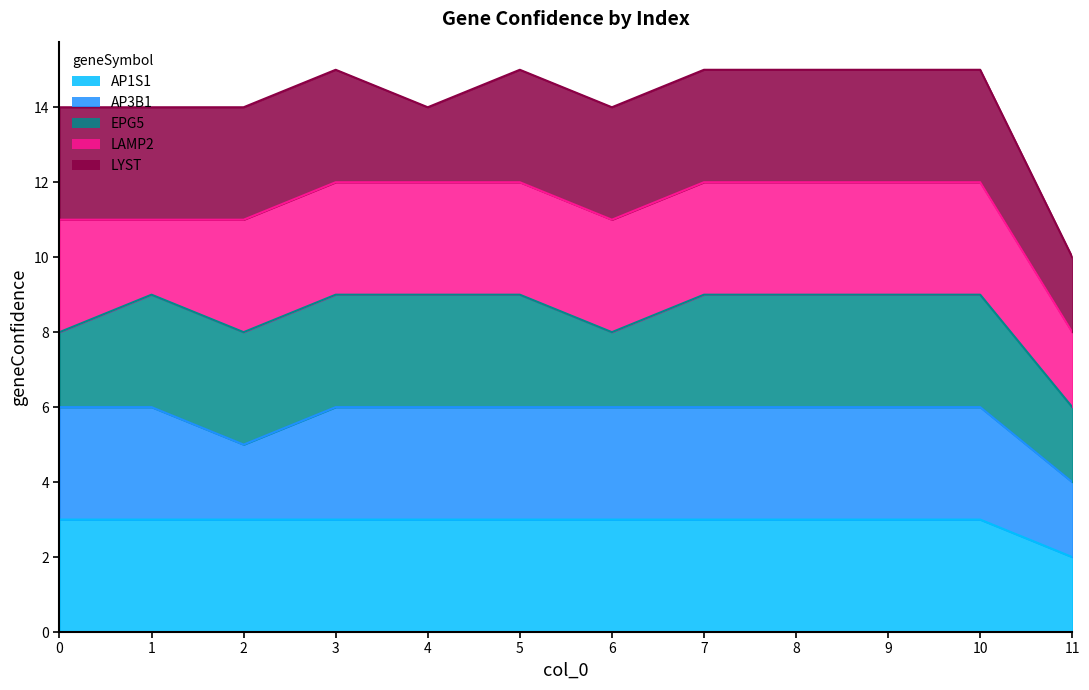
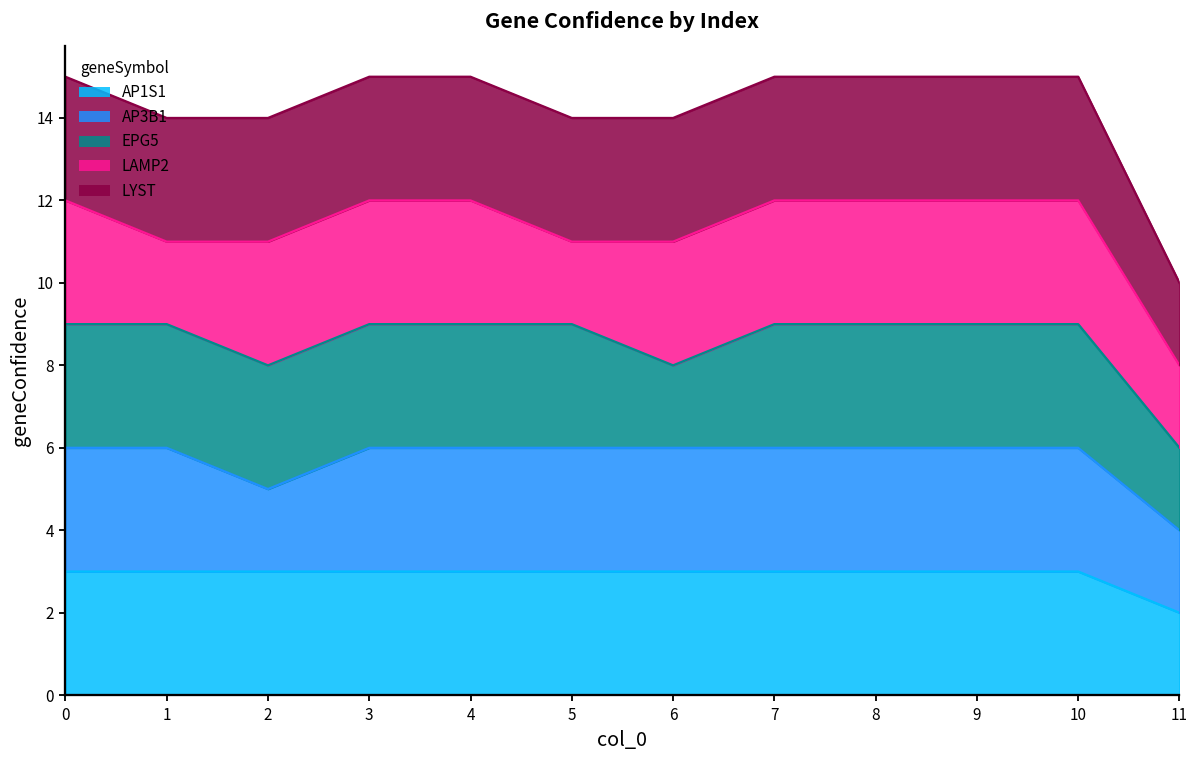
EPG5, 0: 2 -> 3
LYST, 4: 2 -> 3
LAMP2, 5: 3 -> 2
